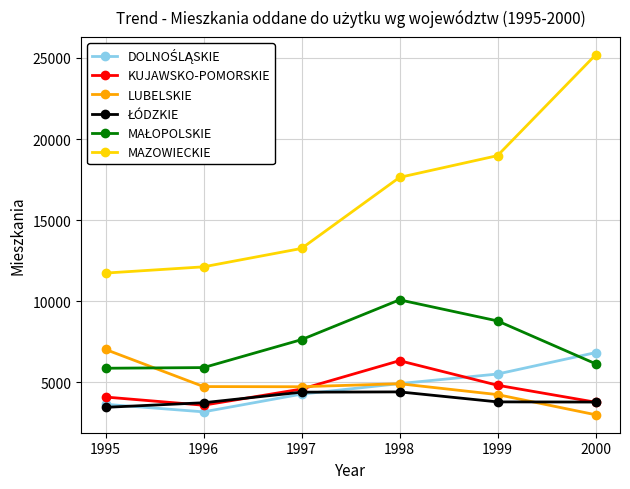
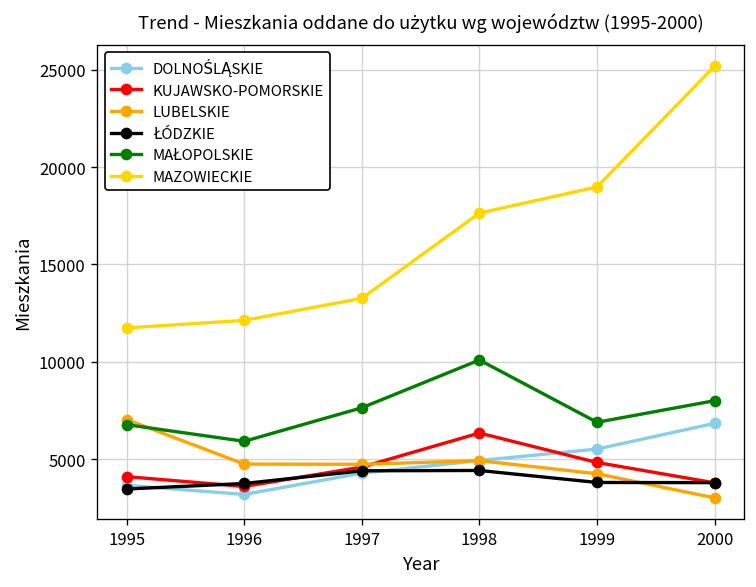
MAŁOPOLSKIE, 1995: 5900 -> 6800
MAŁOPOLSKIE, 1999: 8800 -> 6900
MAŁOPOLSKIE, 2000: 6200 -> 8000
